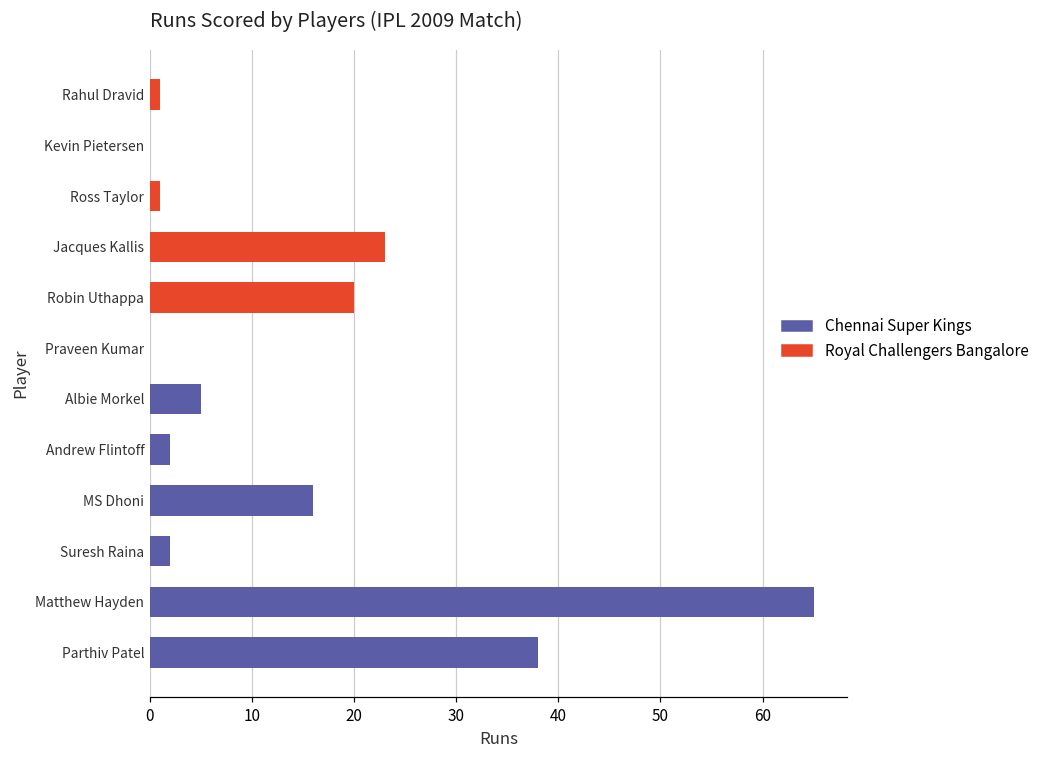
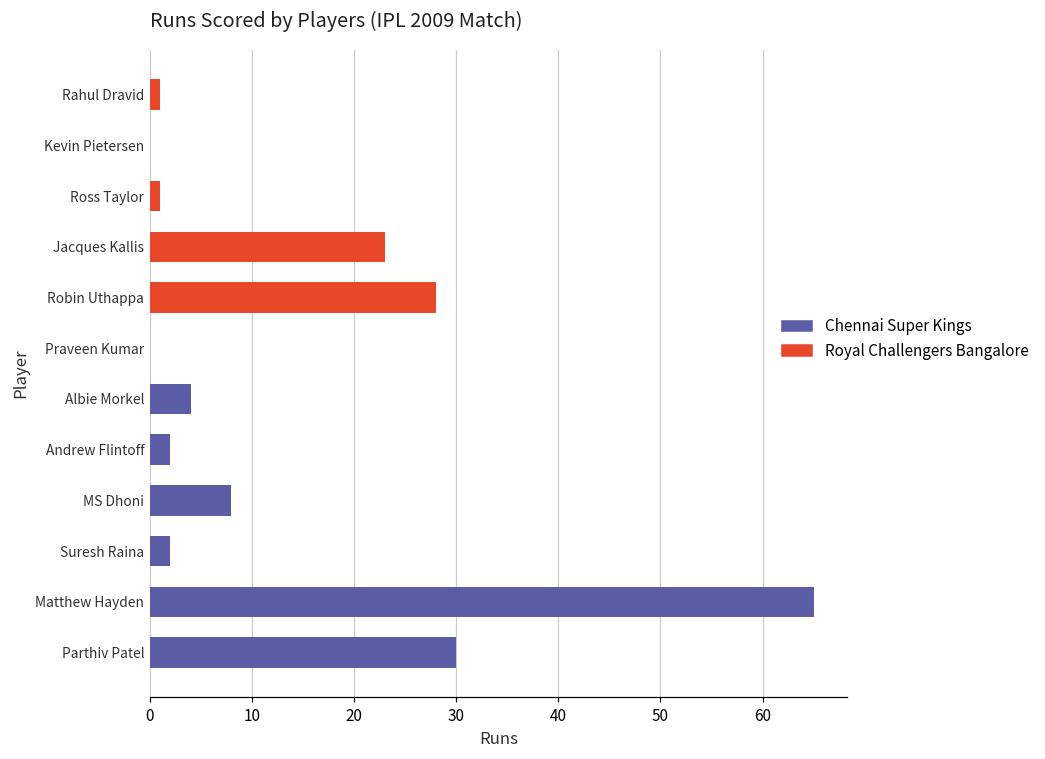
Robin Uthappa: 20 -> 28
Albie Morkel: 5 -> 4
MS Dhoni: 16 -> 8
Parthiv Patel: 38 -> 30
